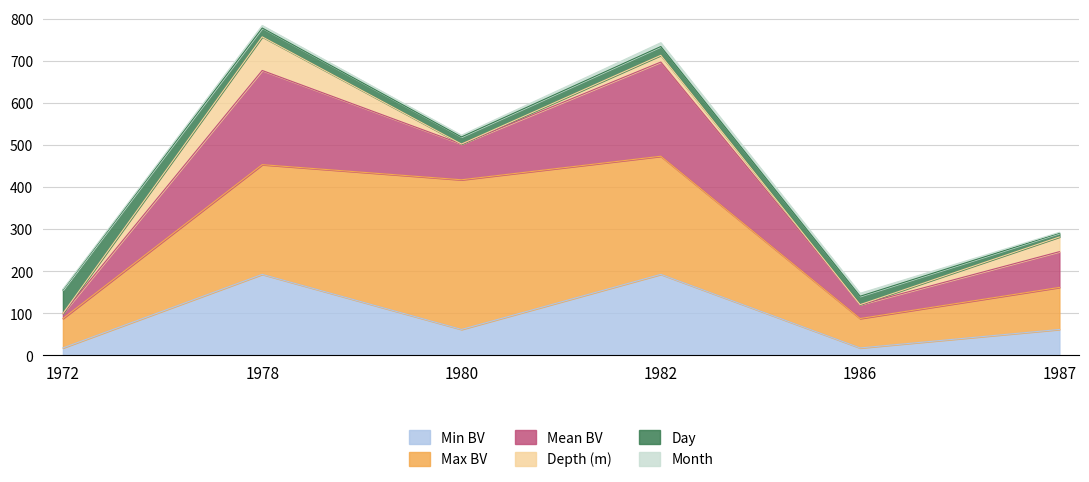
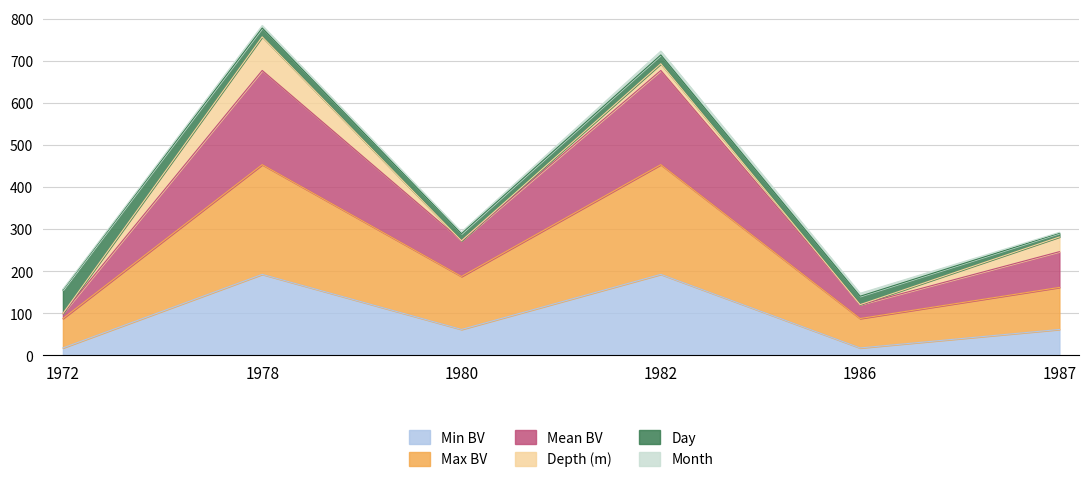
Max BV, 1980: 360 -> 130
Max BV, 1982: 280 -> 260
